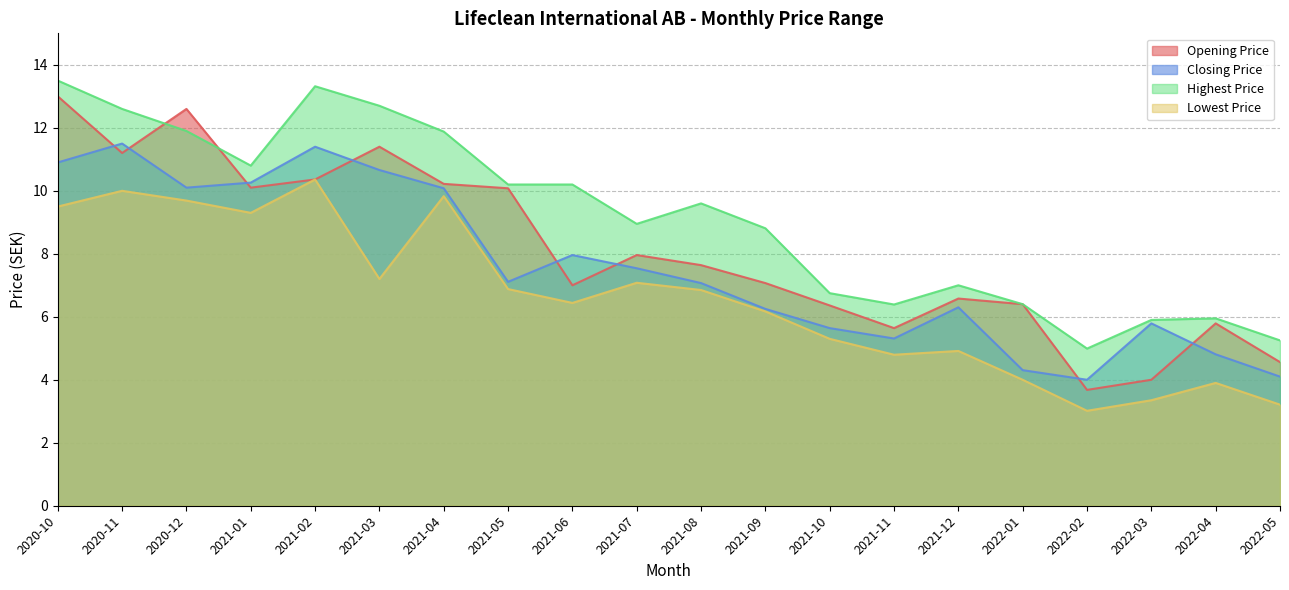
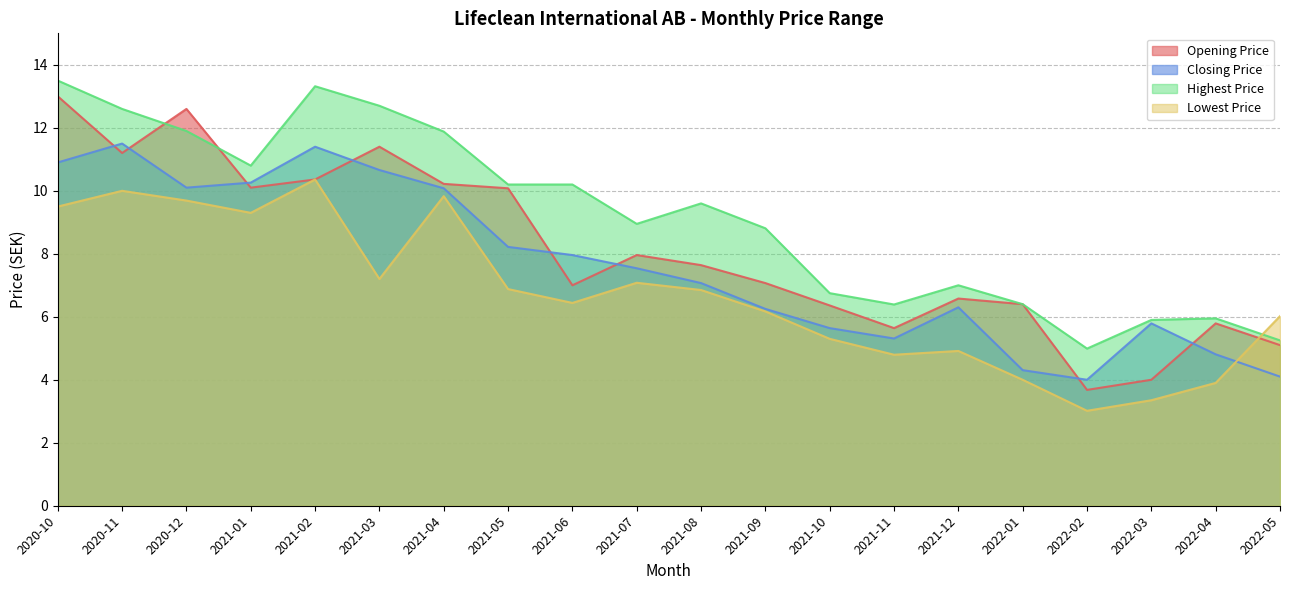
Closing Price, 2021-05: 7.1 -> 8.2
Opening Price, 2022-05: 4.6 -> 5.1
Lowest Price, 2022-05: 3.2 -> 6.0
